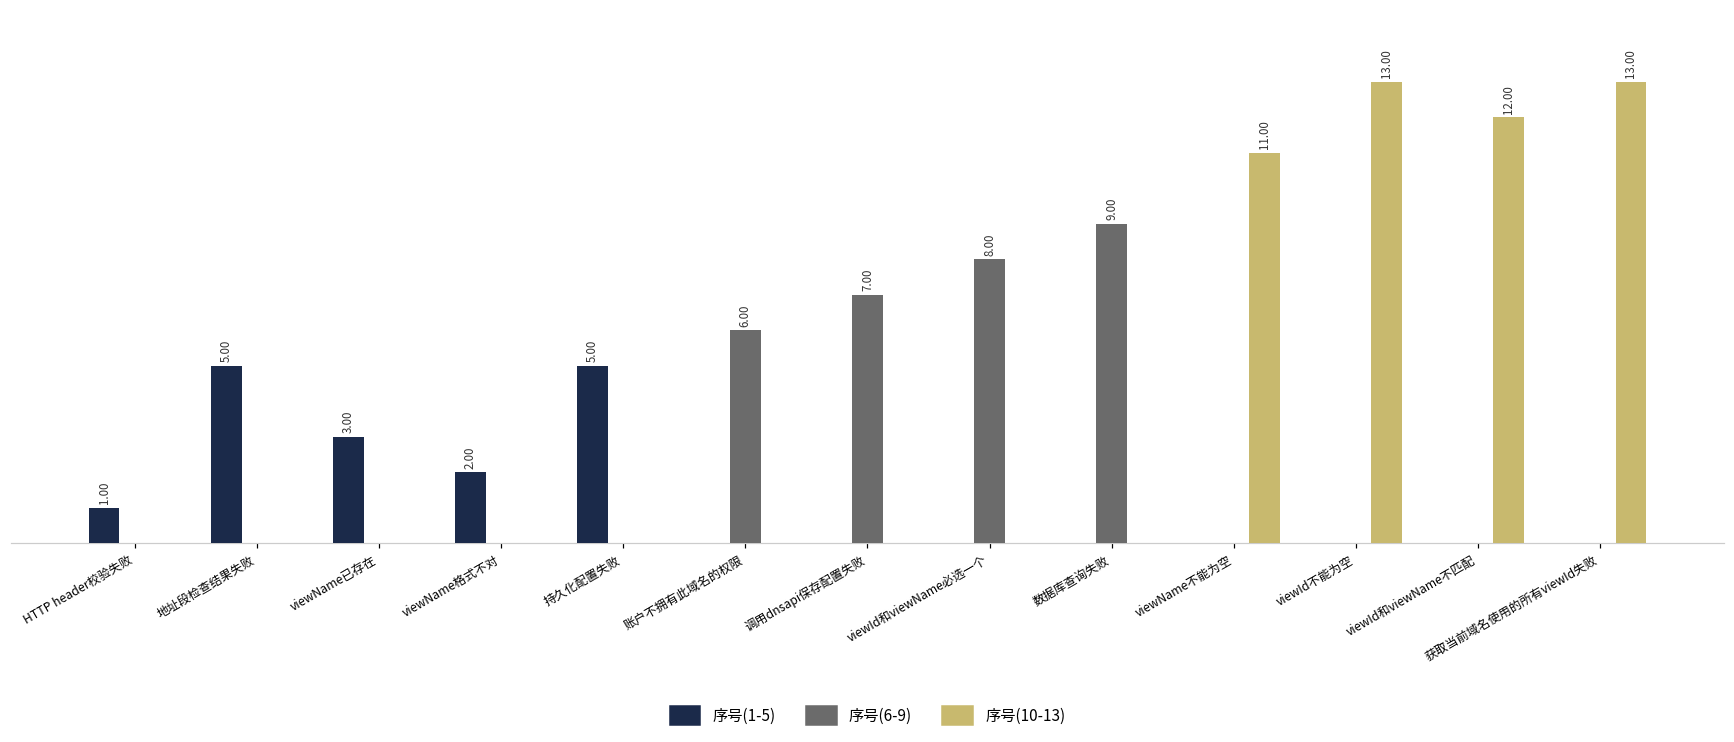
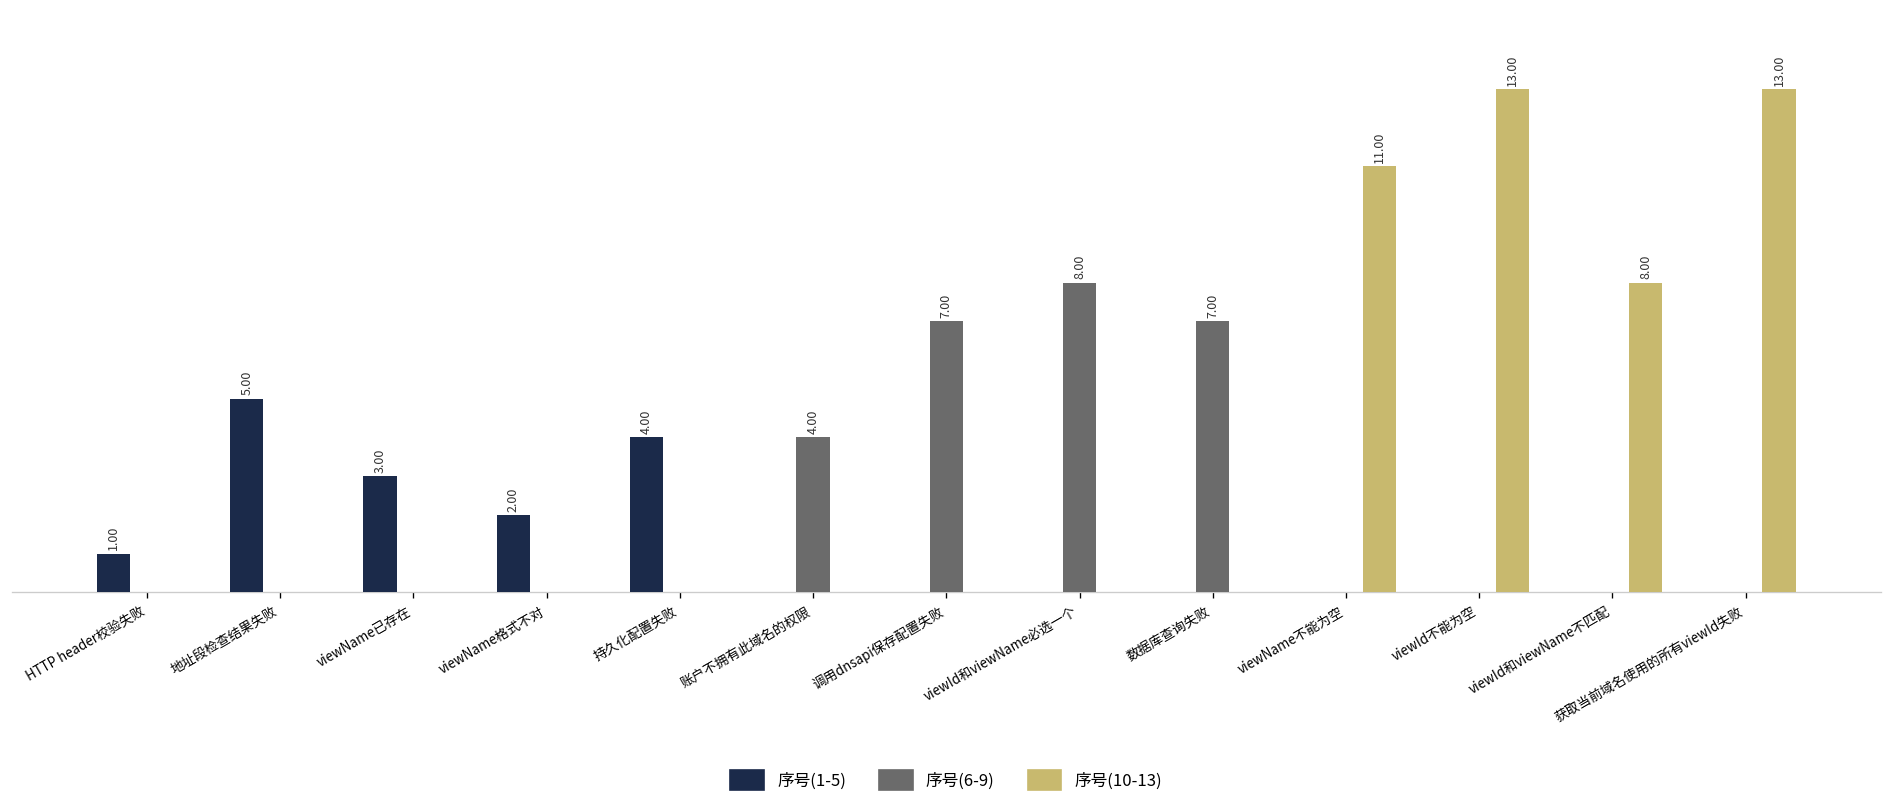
序号(1-5), 持久化配置失败: 5.00 -> 4.00
序号(6-9), 账户不拥有此域名的权限: 6.00 -> 4.00
序号(6-9), 数据库查询失败: 9.00 -> 7.00
序号(10-13), viewId和viewName不匹配: 12.00 -> 8.00
